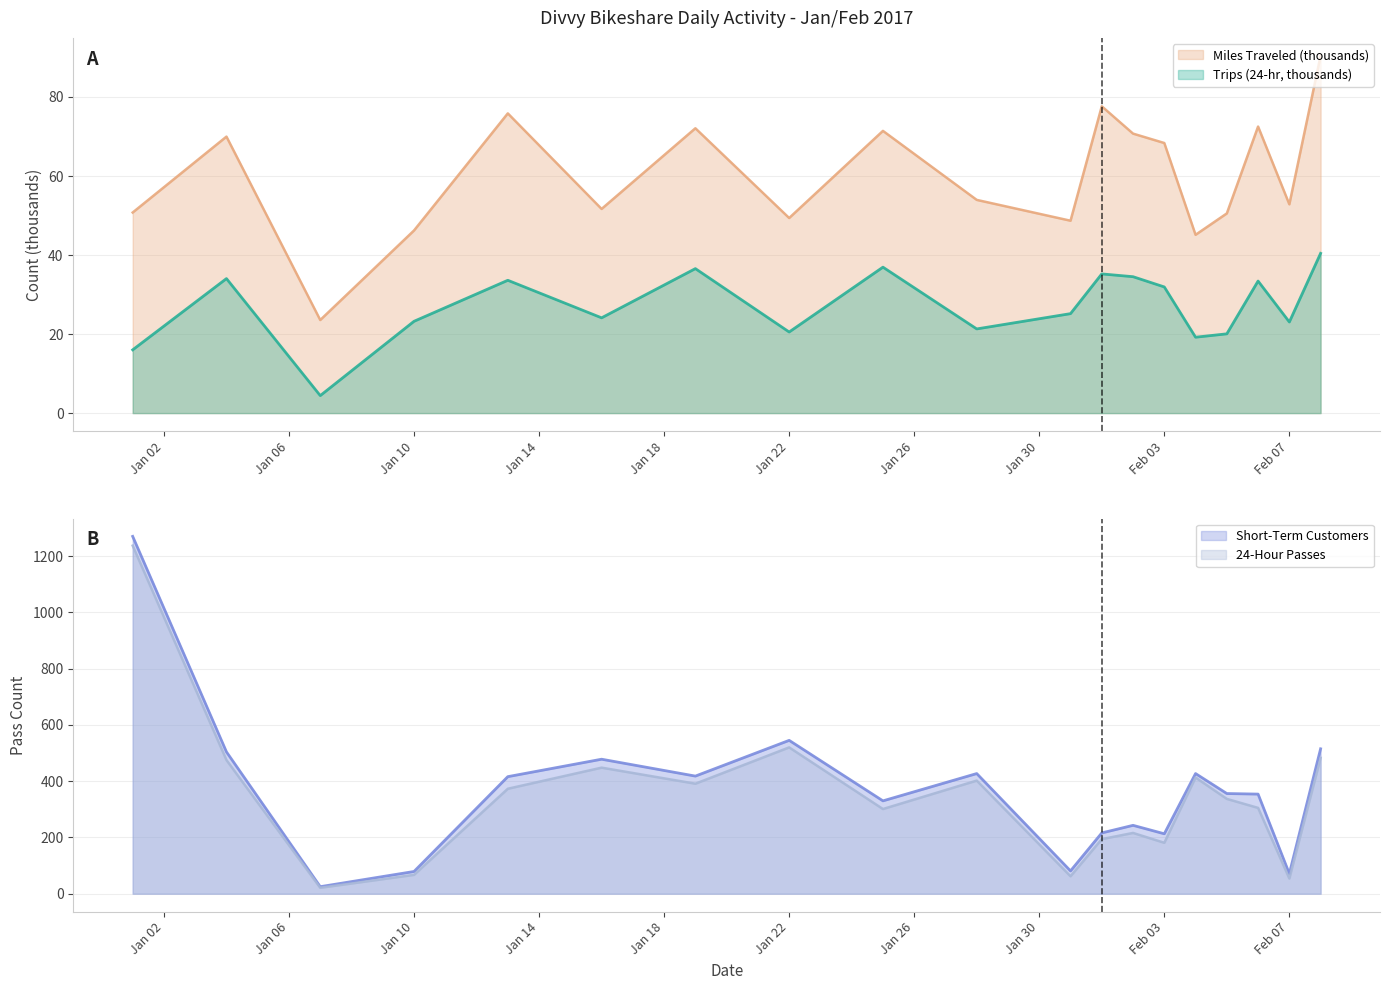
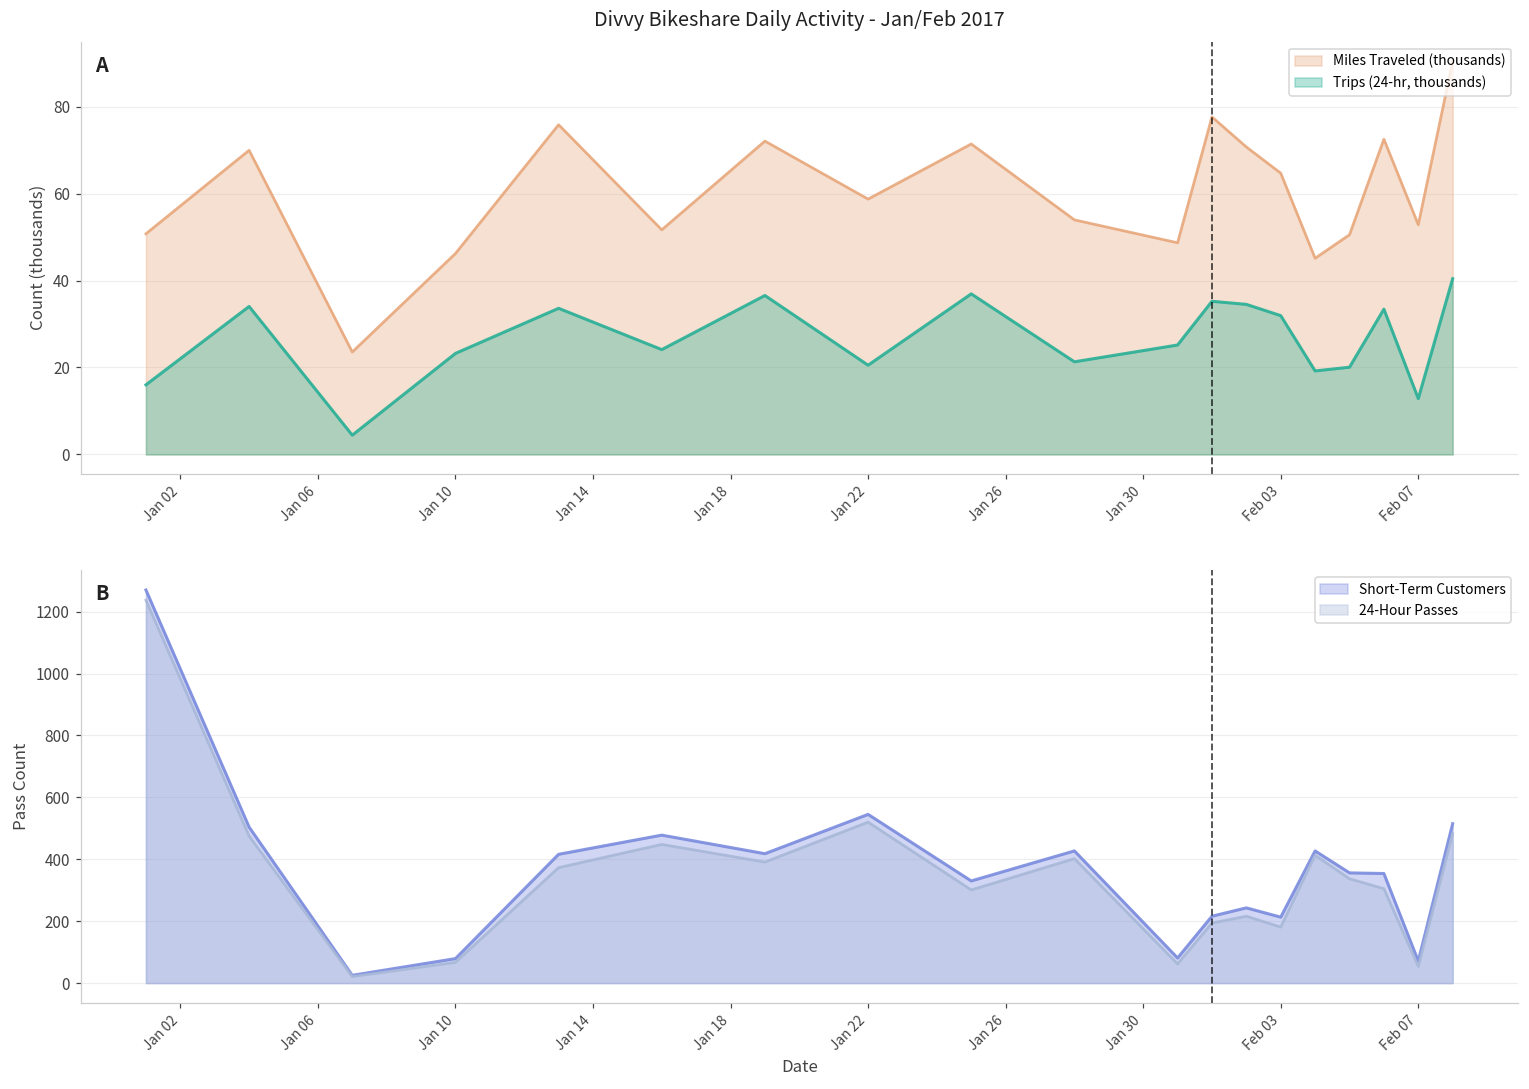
Divvy Bikeshare Daily Activity - Jan/Feb 2017, Miles Traveled (thousands), Jan 22: 49 -> 59
Divvy Bikeshare Daily Activity - Jan/Feb 2017, Miles Traveled (thousands), Feb 03: 68 -> 65
Divvy Bikeshare Daily Activity - Jan/Feb 2017, Trips (24-hr, thousands), Feb 07: 23 -> 13
